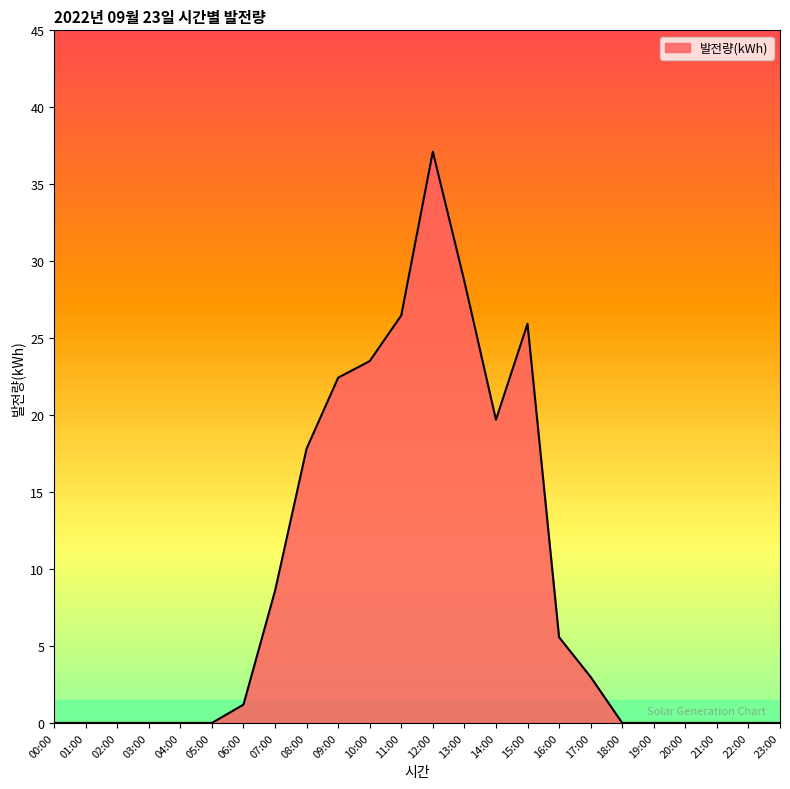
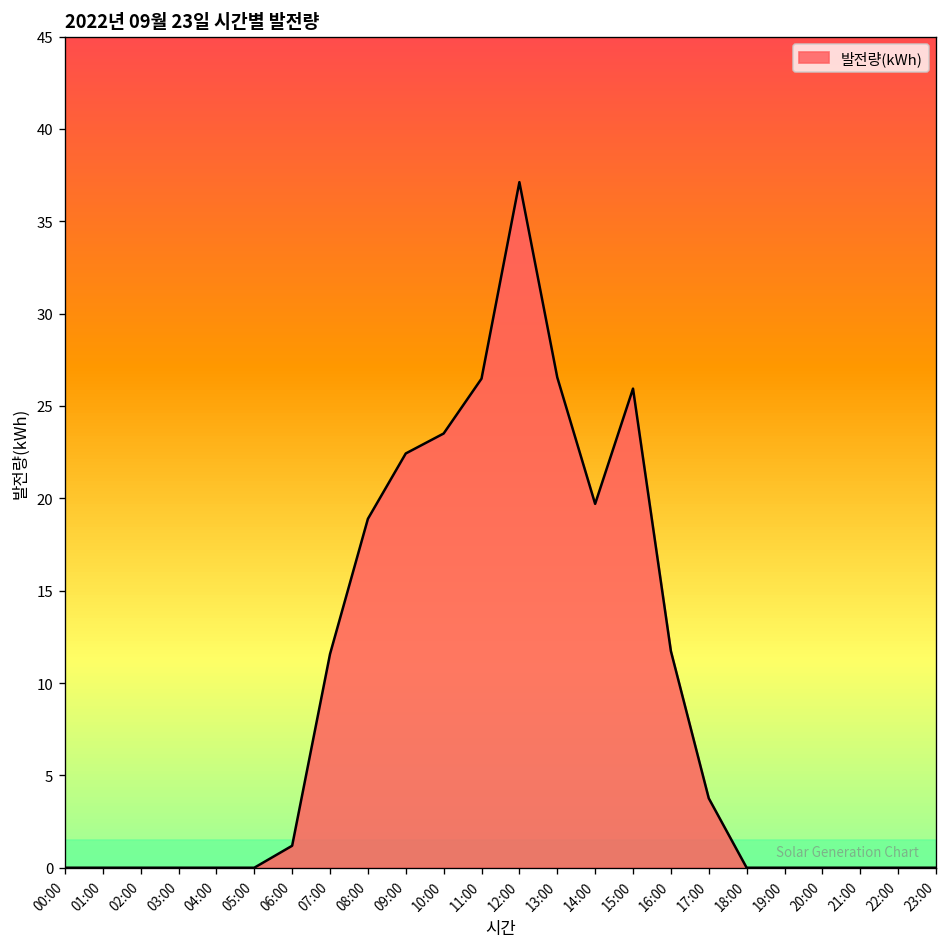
07:00: 8.6 -> 11.6
08:00: 17.8 -> 18.9
13:00: 28.7 -> 26.6
16:00: 5.6 -> 11.7
17:00: 3.0 -> 3.8
